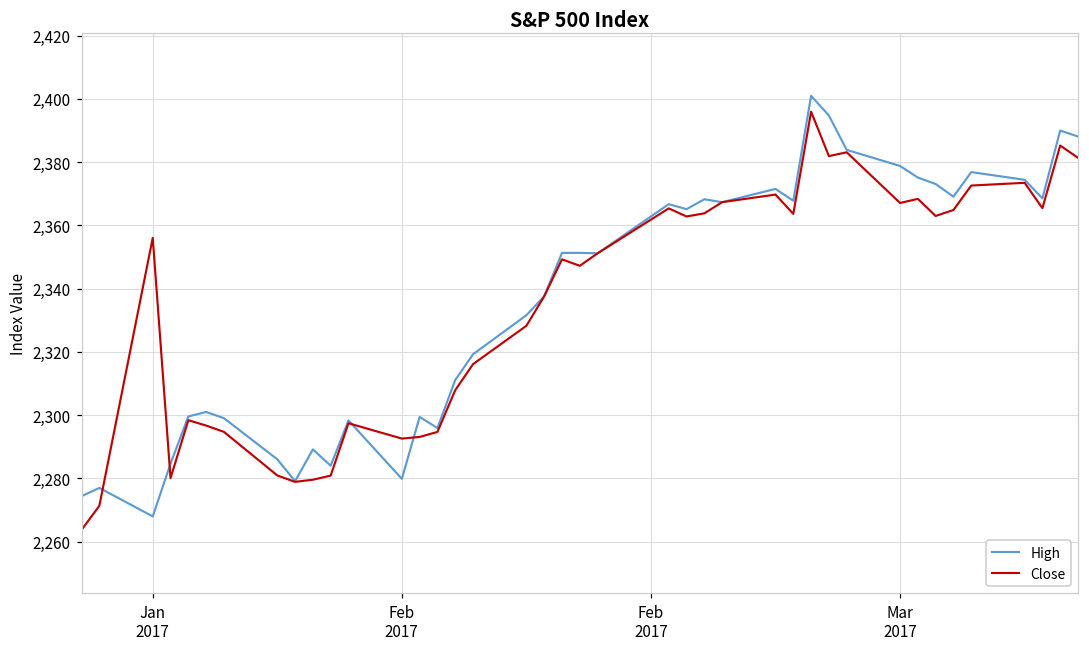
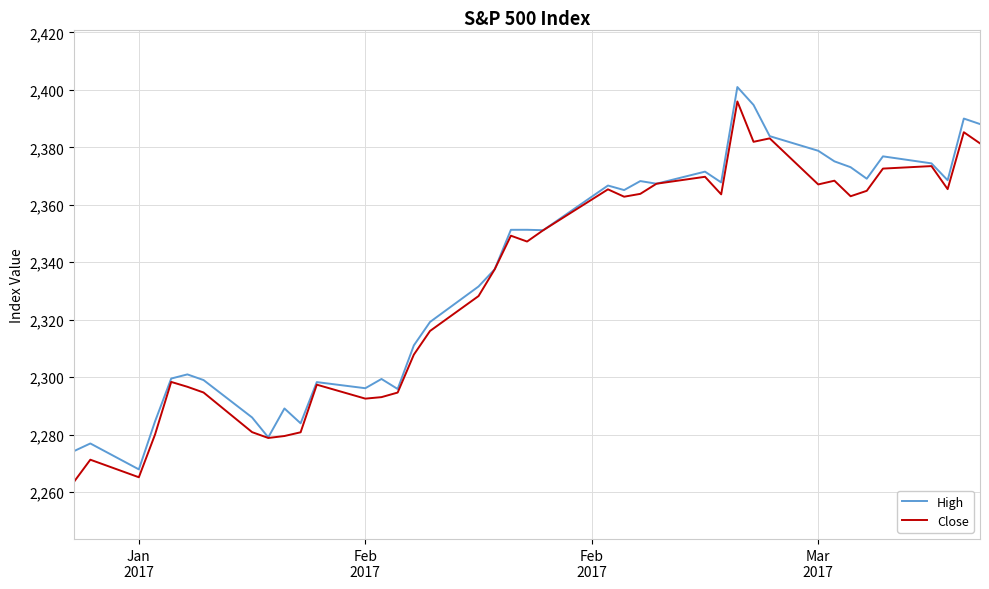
Close, Jan 2017: 2,356 -> 2,265
High, Feb 2017: 2,280 -> 2,296
